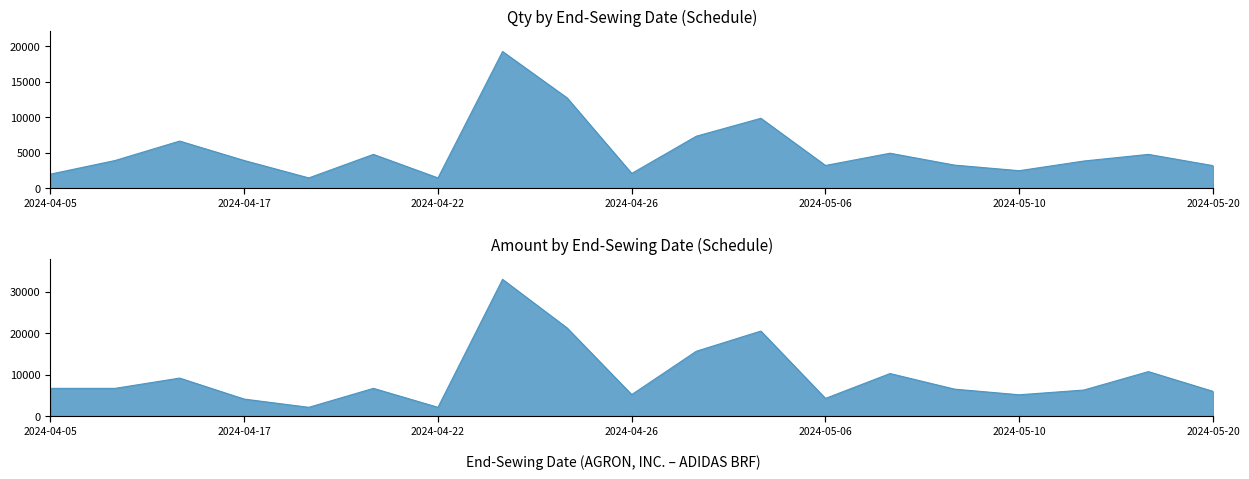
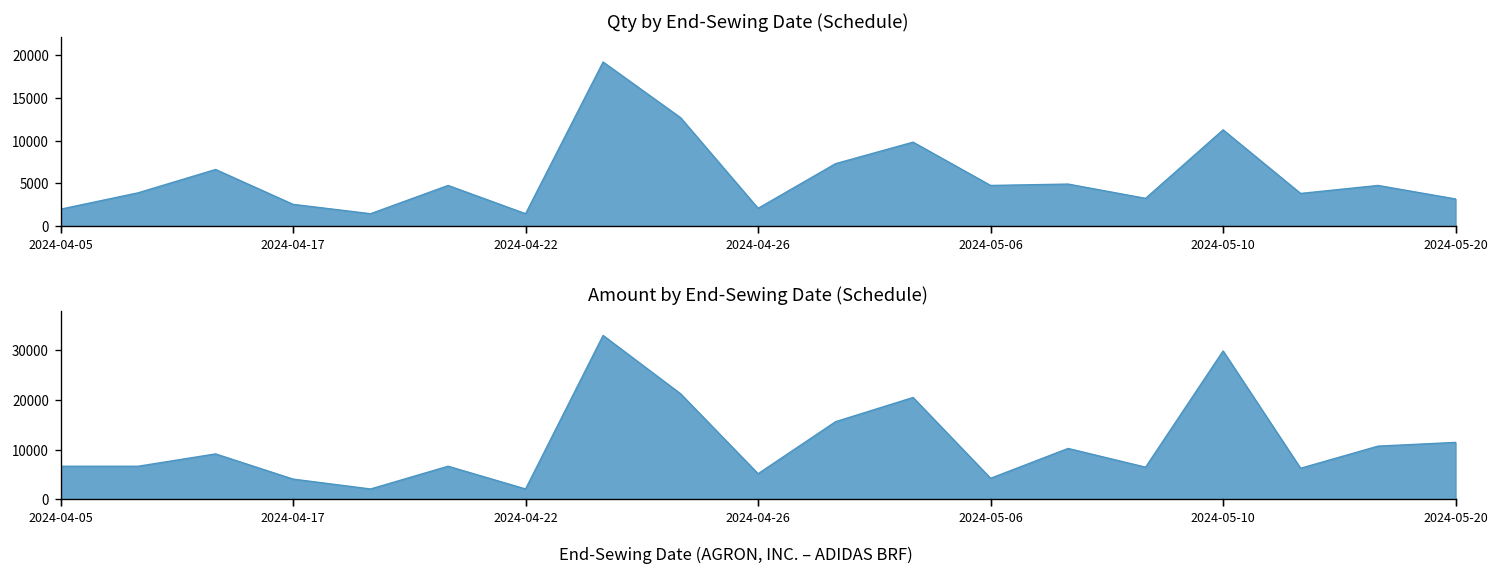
Qty by End-Sewing Date (Schedule), 2024-04-17: 4000 -> 3000
Qty by End-Sewing Date (Schedule), 2024-05-06: 3000 -> 5000
Qty by End-Sewing Date (Schedule), 2024-05-10: 2000 -> 11000
Amount by End-Sewing Date (Schedule), 2024-05-10: 5000 -> 30000
Amount by End-Sewing Date (Schedule), 2024-05-20: 6000 -> 11000
